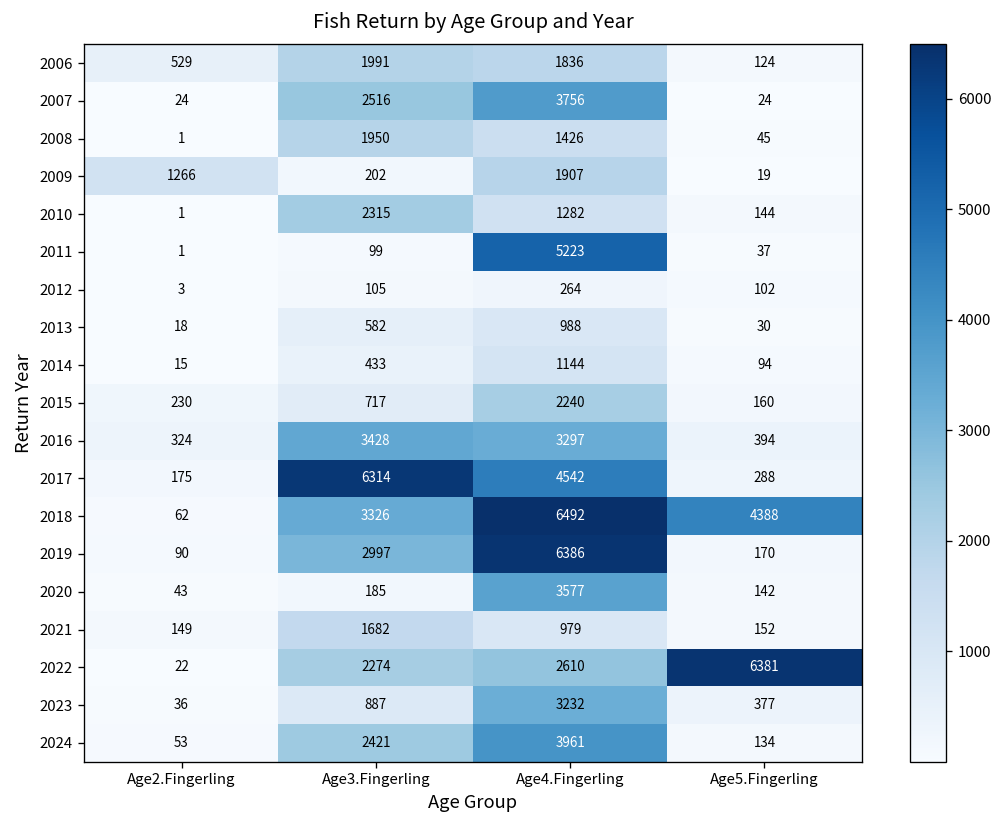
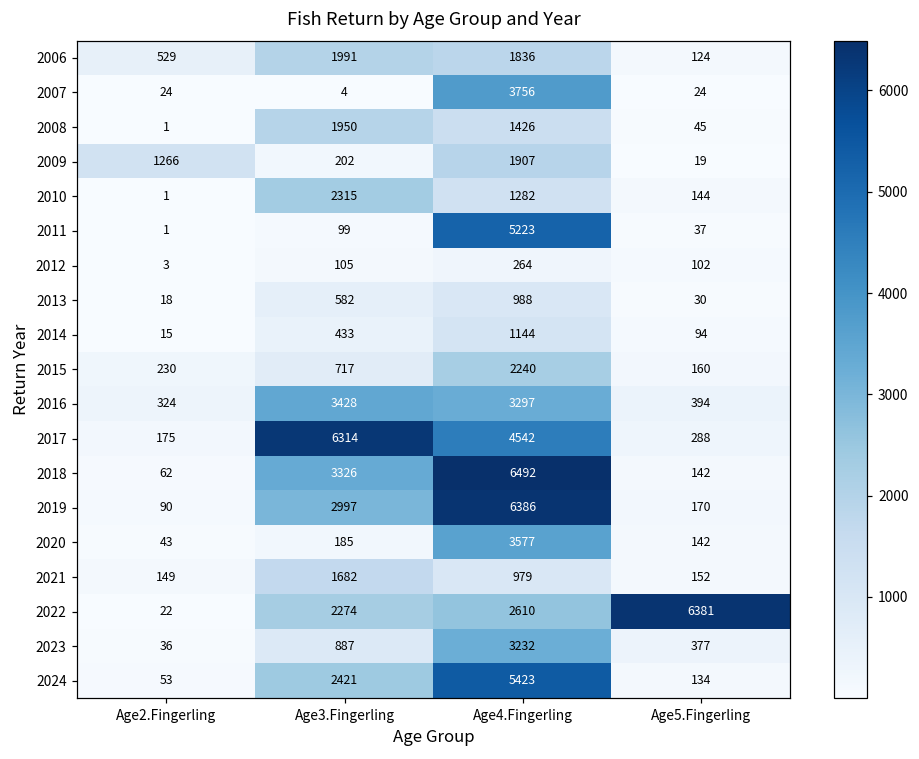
2007, Age3.Fingerling: 2516 -> 4
2018, Age5.Fingerling: 4388 -> 142
2024, Age4.Fingerling: 3961 -> 5423
